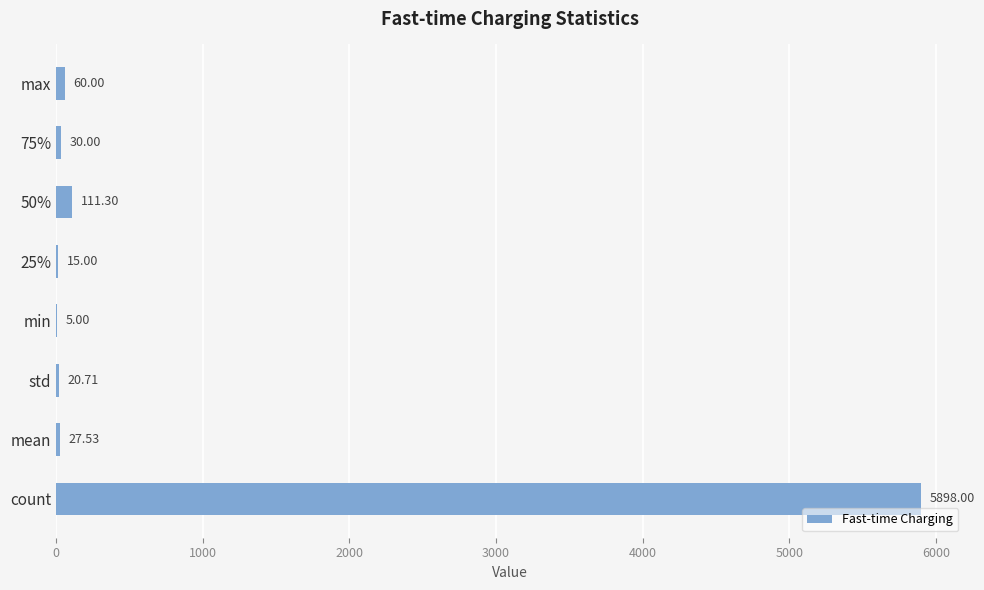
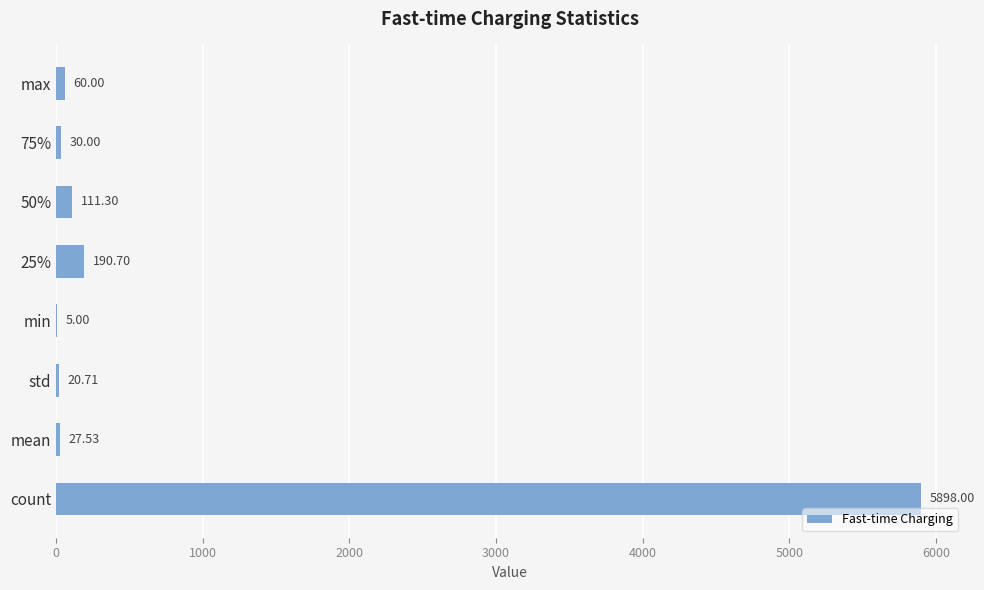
25%: 15.00 -> 190.70
